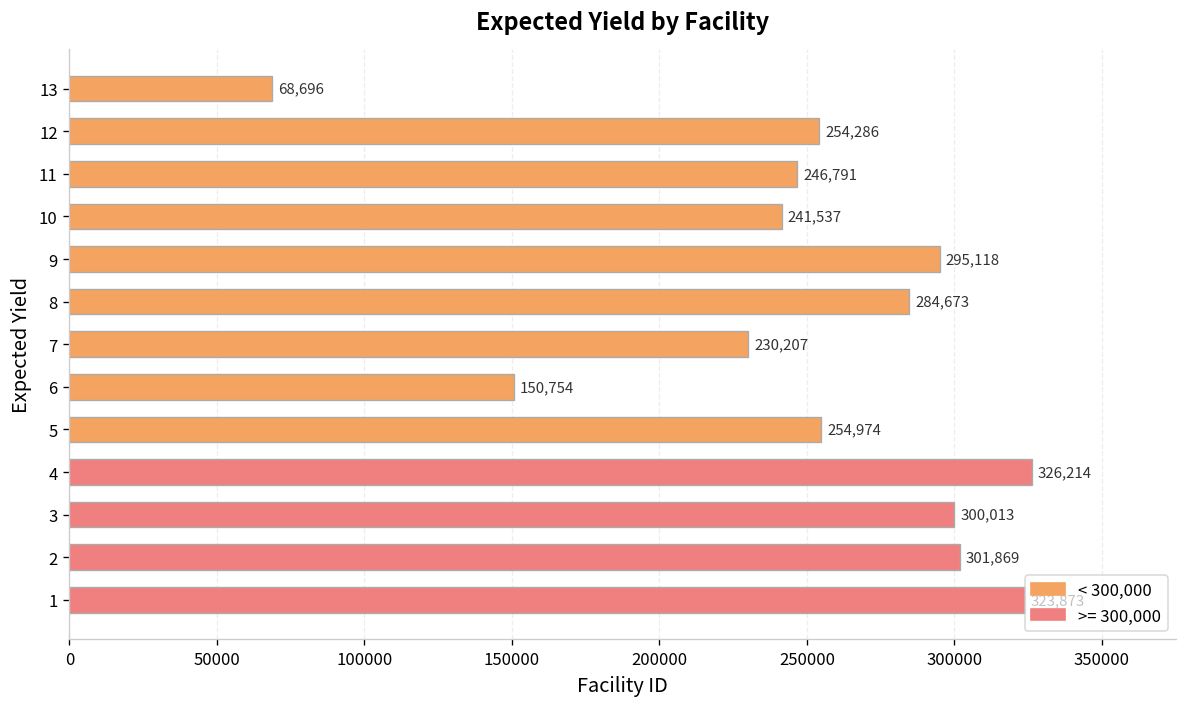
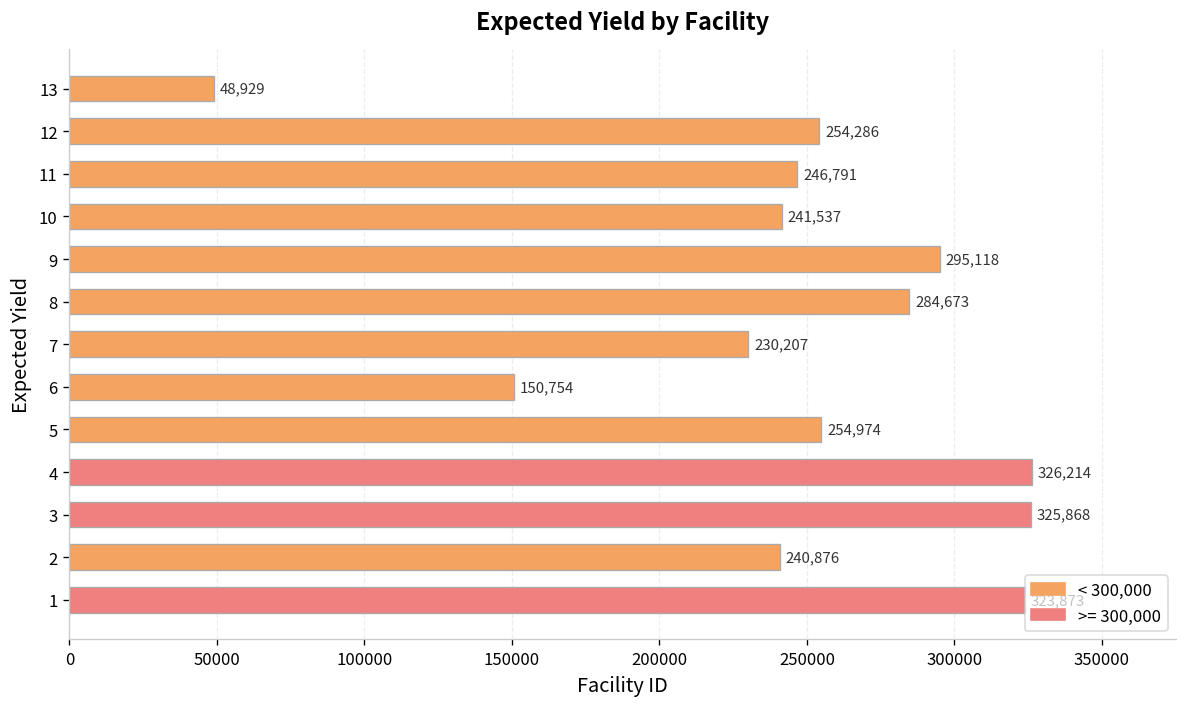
13: 68,696 -> 48,929
3: 300,013 -> 325,868
2: 301,869 -> 240,876
